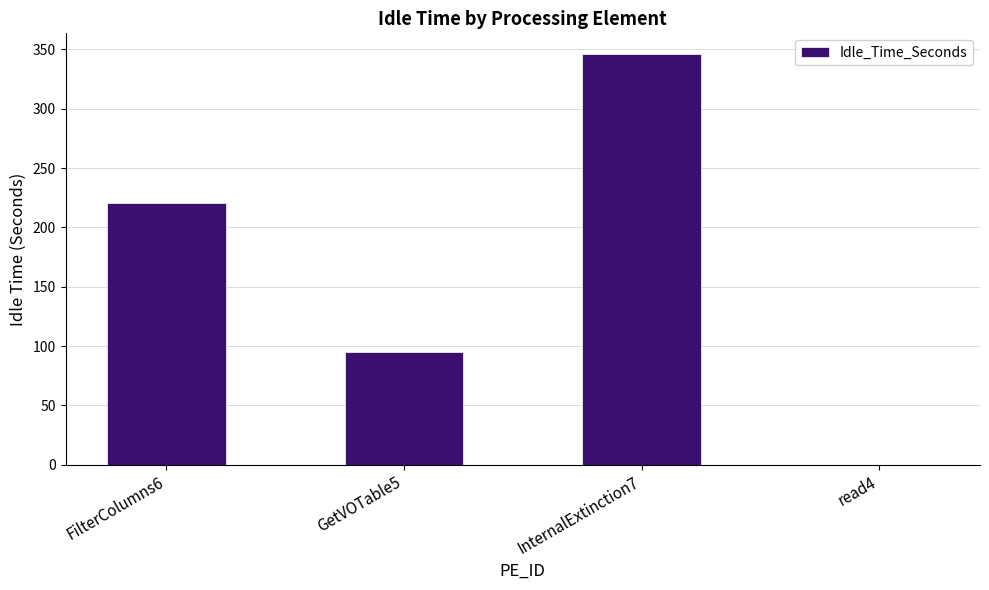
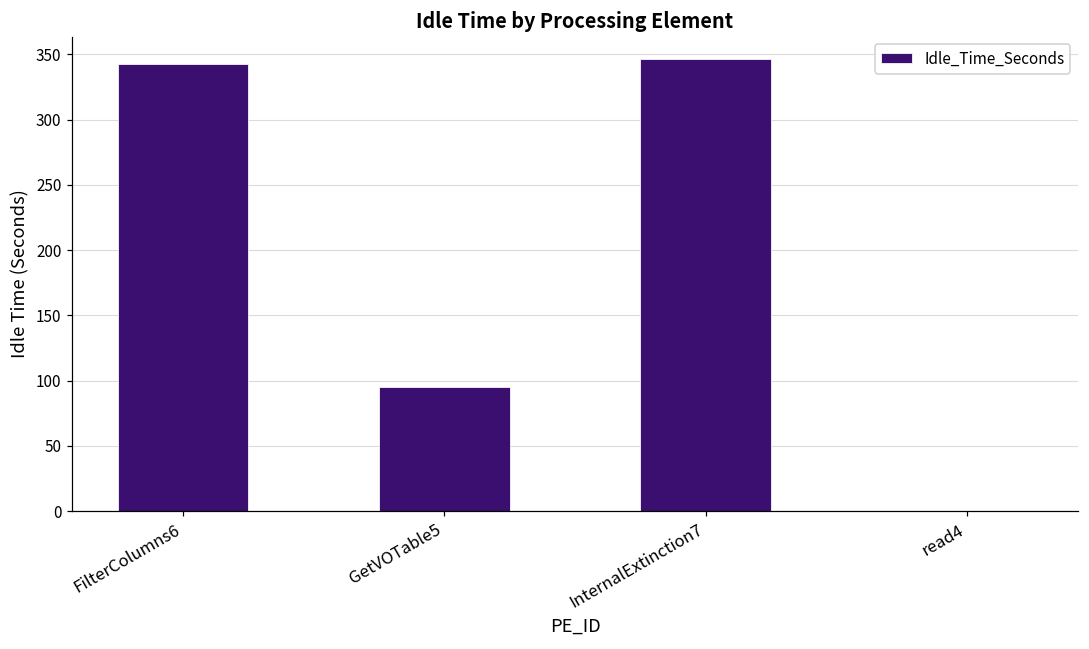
FilterColumns6: 221 -> 343
